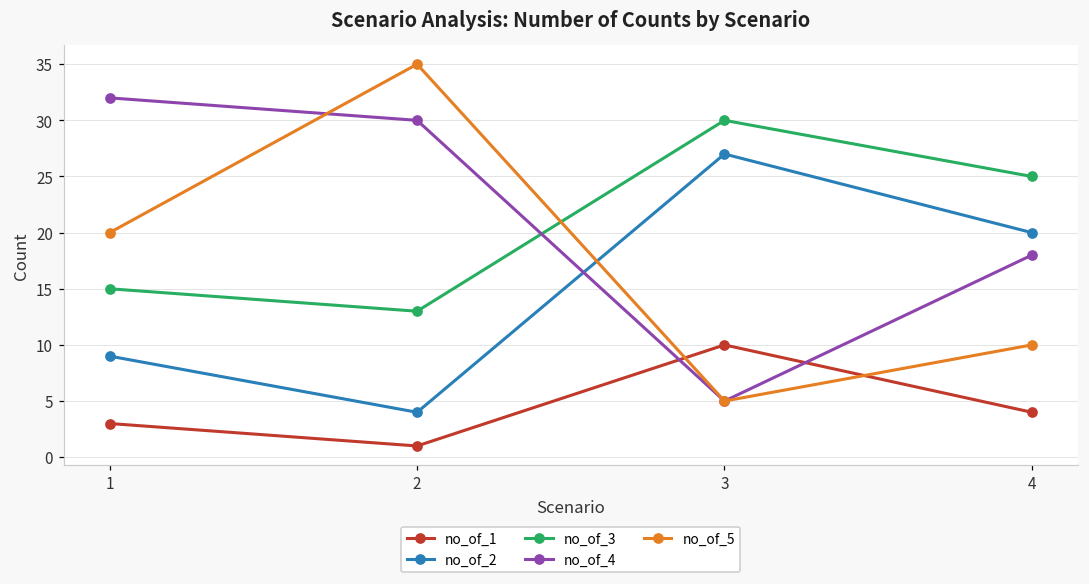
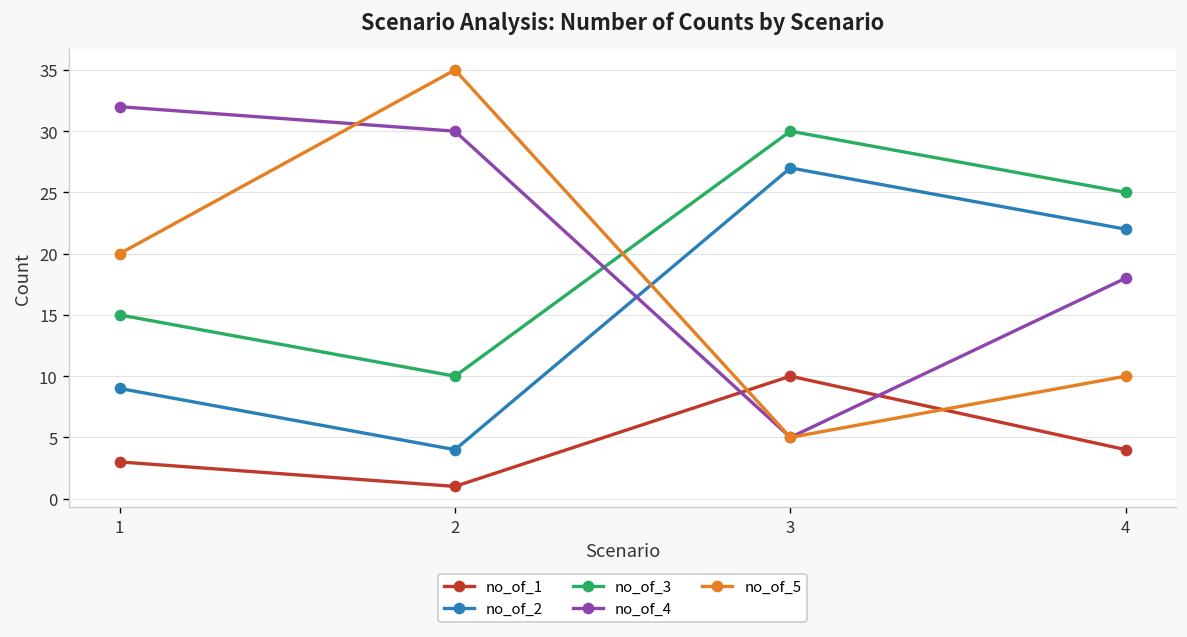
no_of_3, 2: 13 -> 10
no_of_2, 4: 20 -> 22
